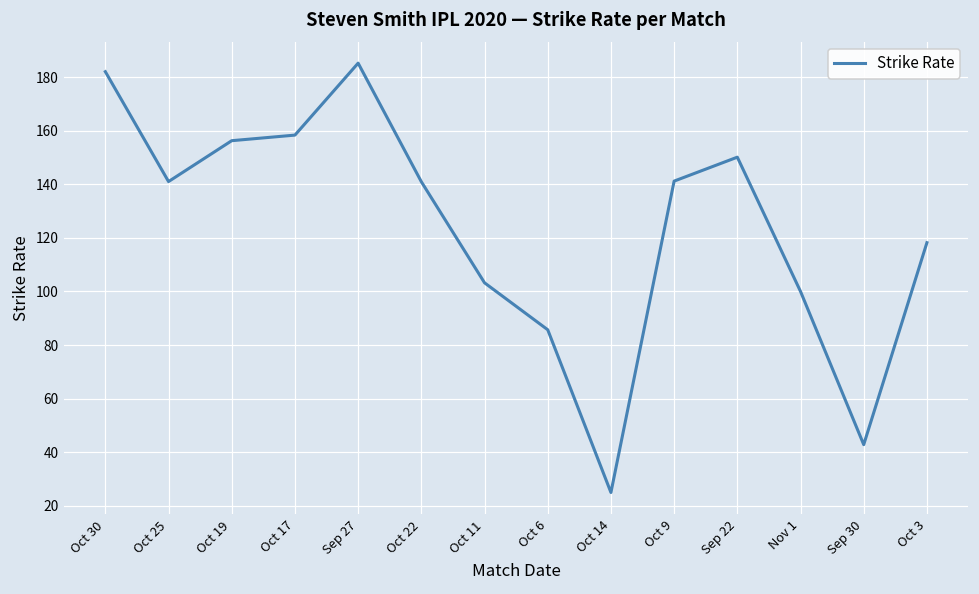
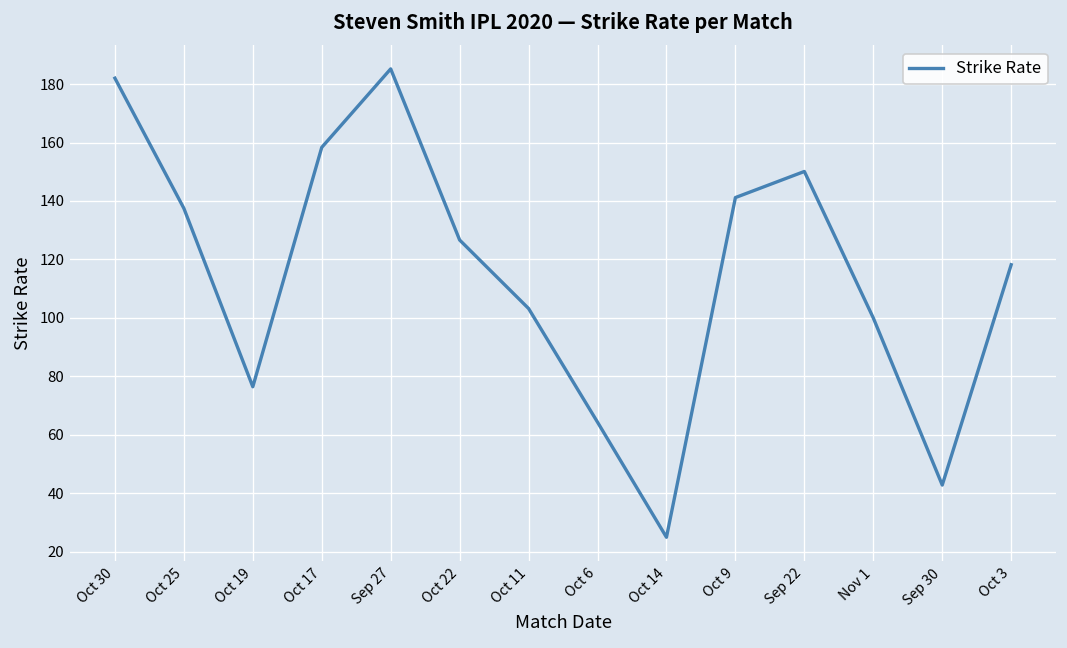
Oct 25: 141 -> 138
Oct 19: 156 -> 76
Oct 22: 141 -> 127
Oct 6: 86 -> 64
